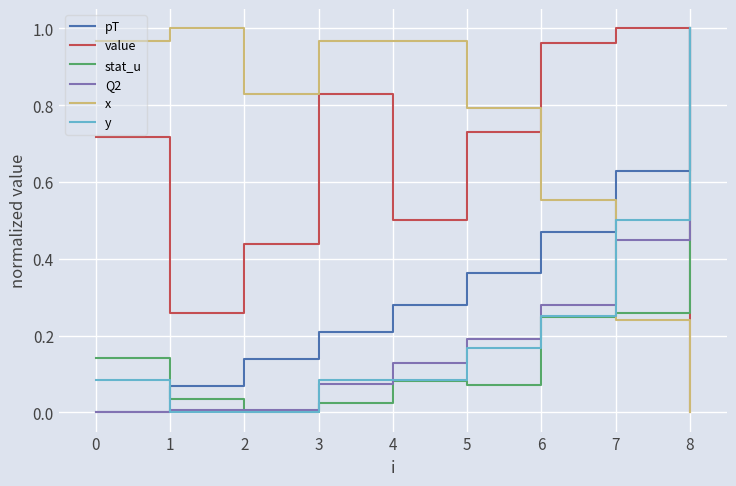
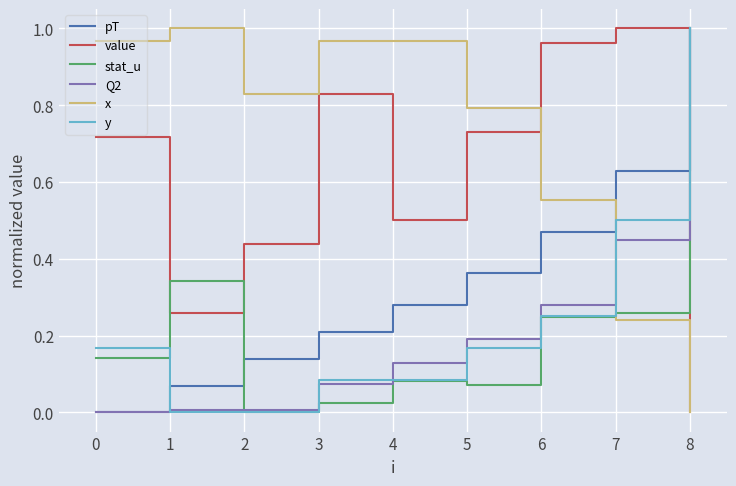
y, 0: 0.08 -> 0.17
stat_u, 1: 0.04 -> 0.34
